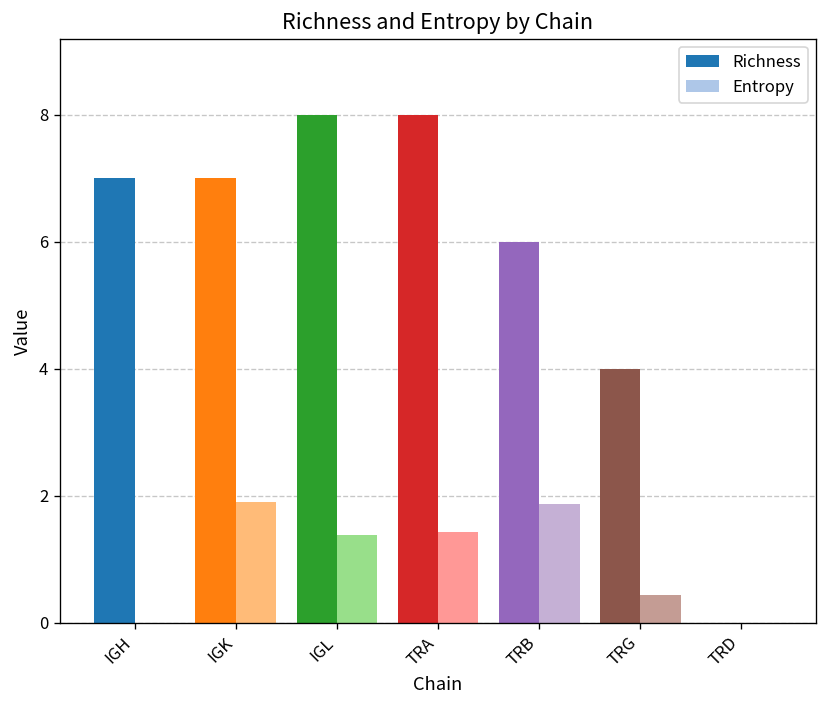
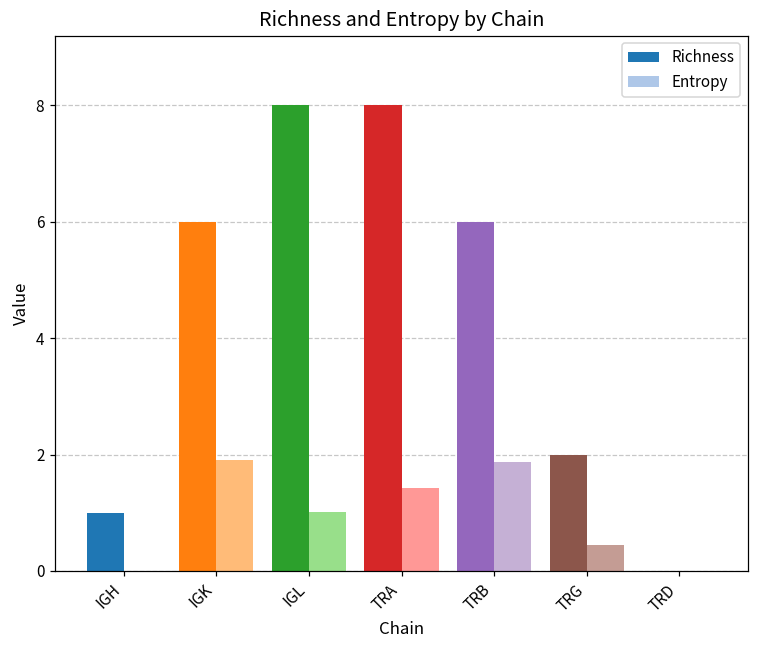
Richness, IGH: 7 -> 1
Richness, IGK: 7 -> 6
Entropy, IGL: 1.4 -> 1.0
Richness, TRG: 4 -> 2
